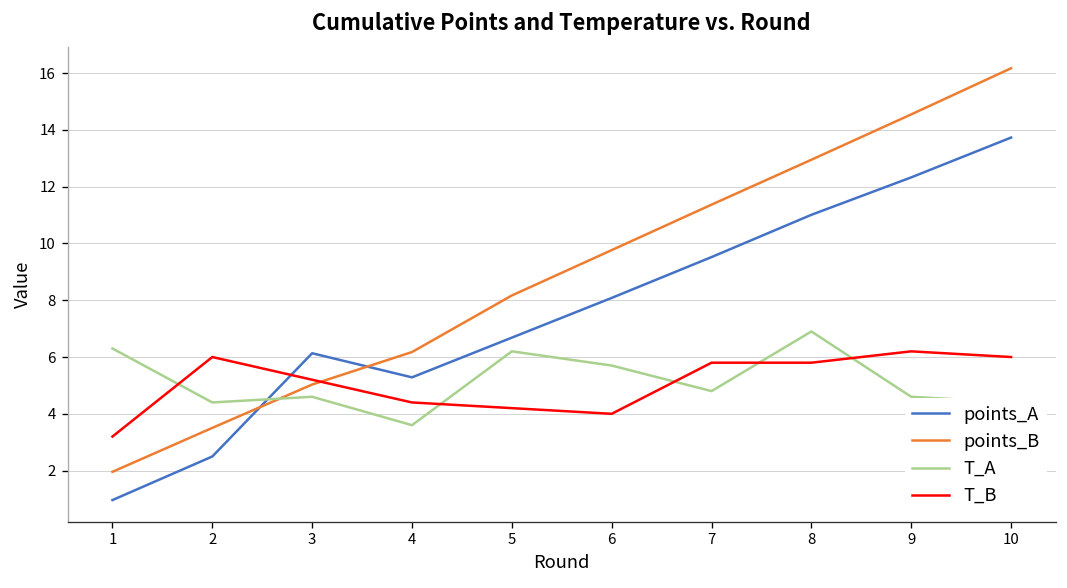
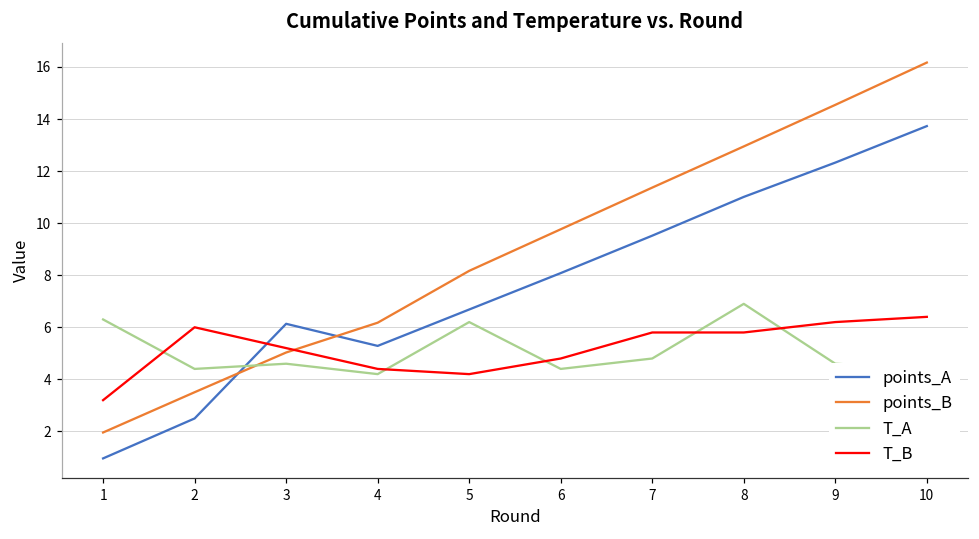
T_A, 4: 3.6 -> 4.2
T_A, 6: 5.7 -> 4.4
T_B, 6: 4.0 -> 4.8
T_B, 10: 6.0 -> 6.4
